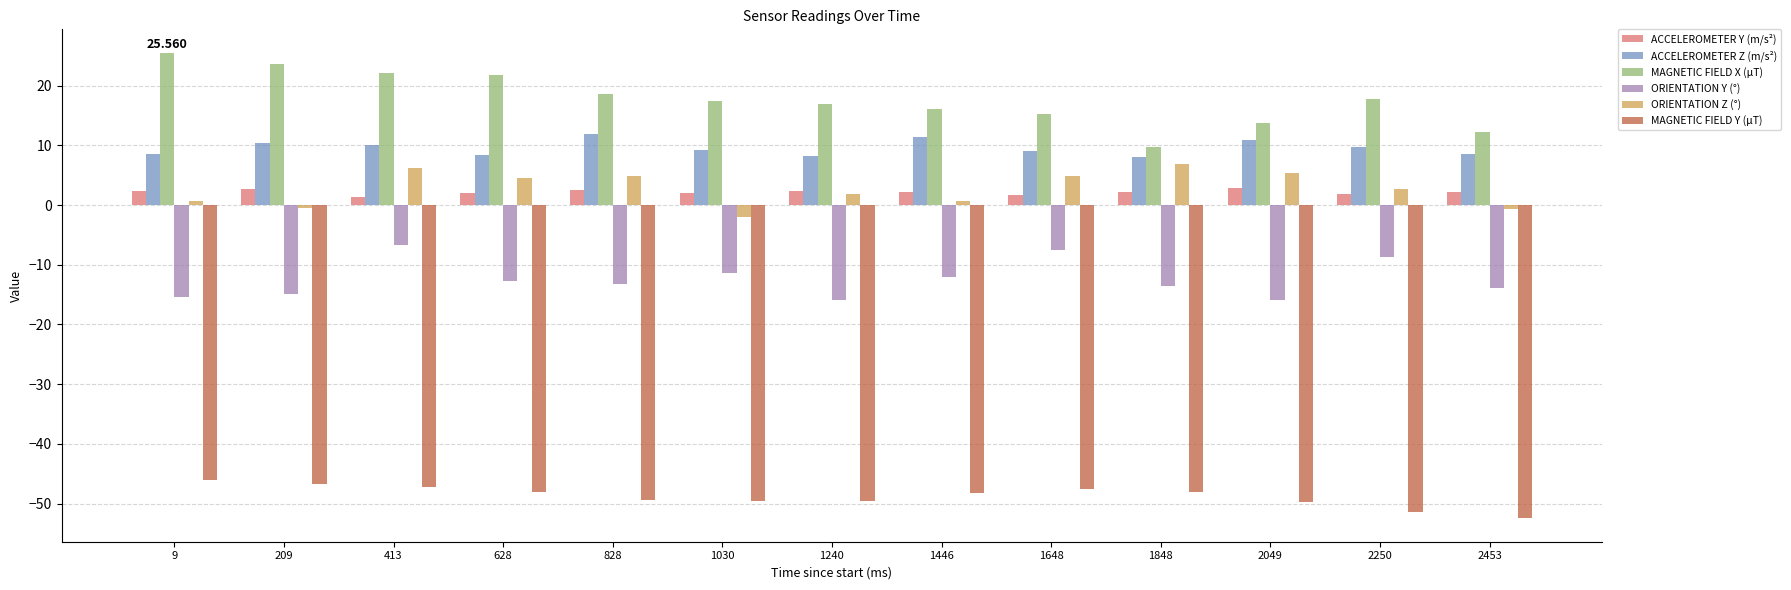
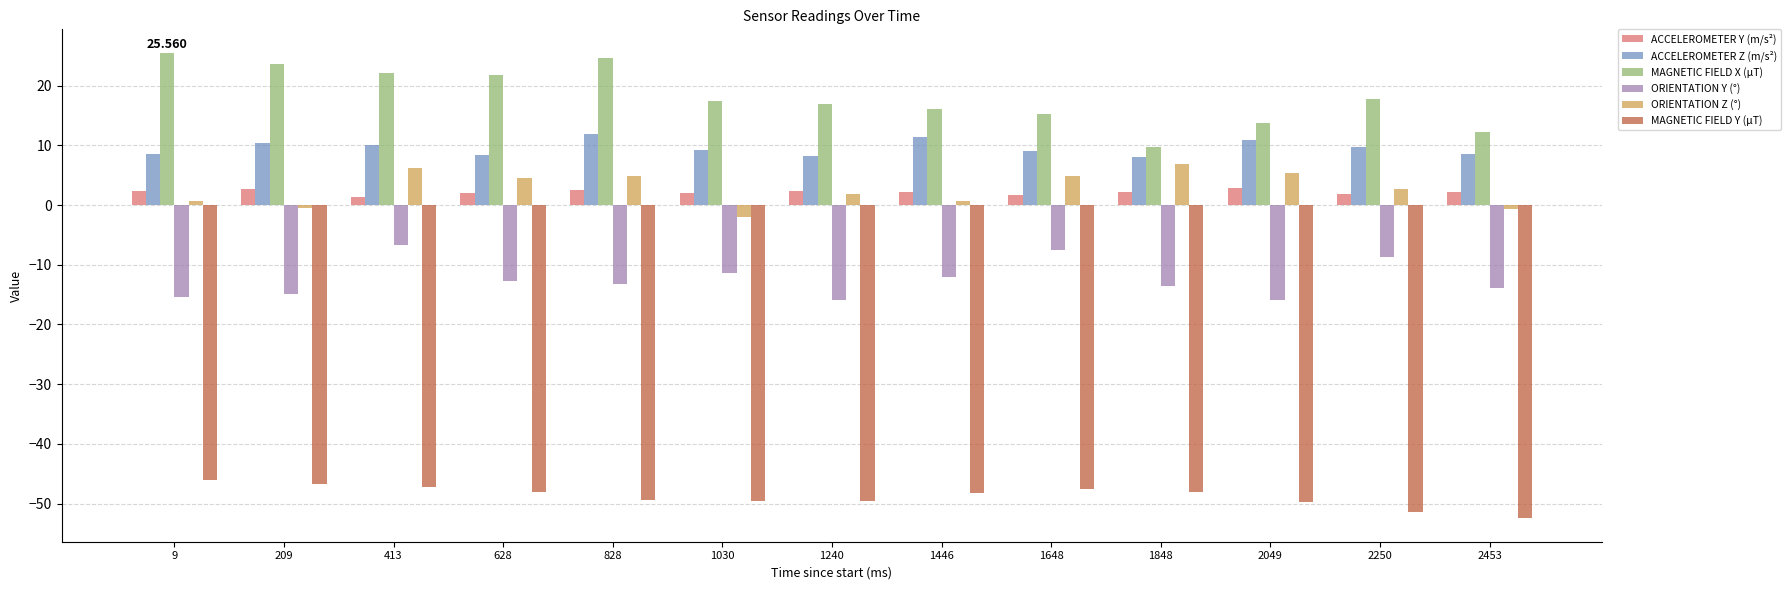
MAGNETIC FIELD X (μT), 828: 19 -> 25
